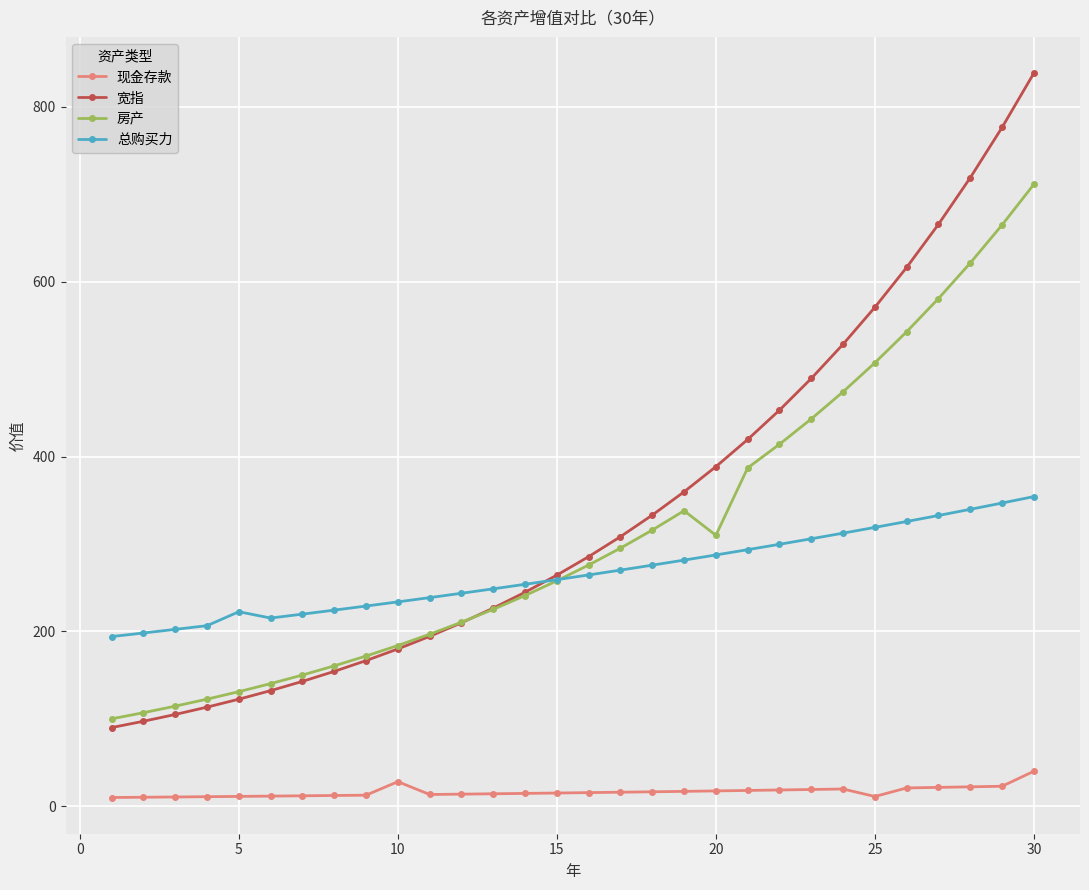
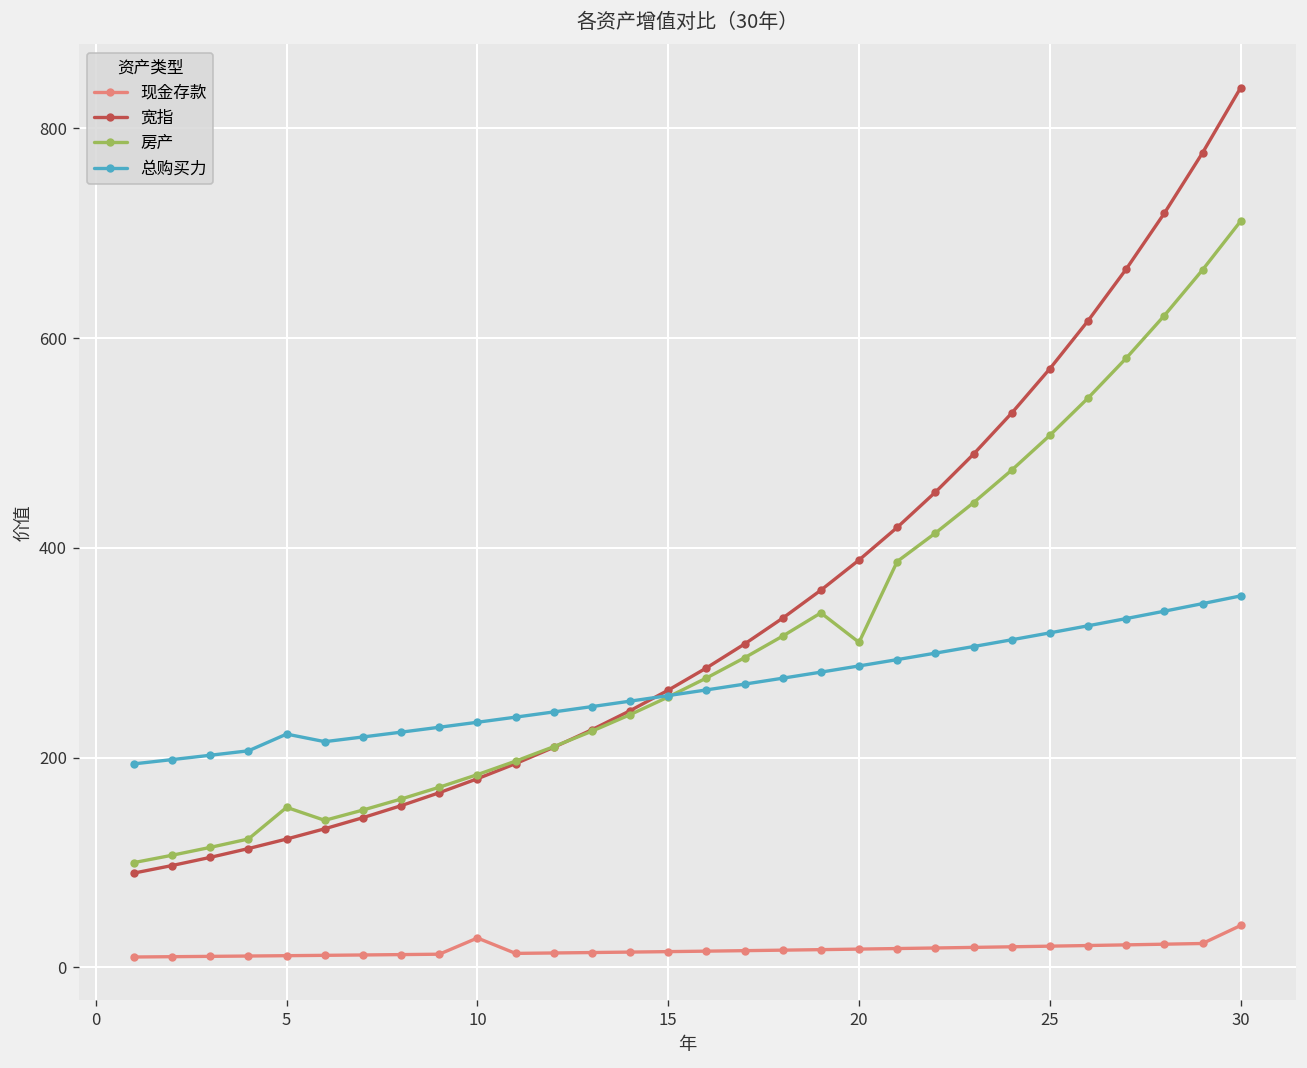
房产, 5: 130 -> 150
现金存款, 25: 10 -> 20
